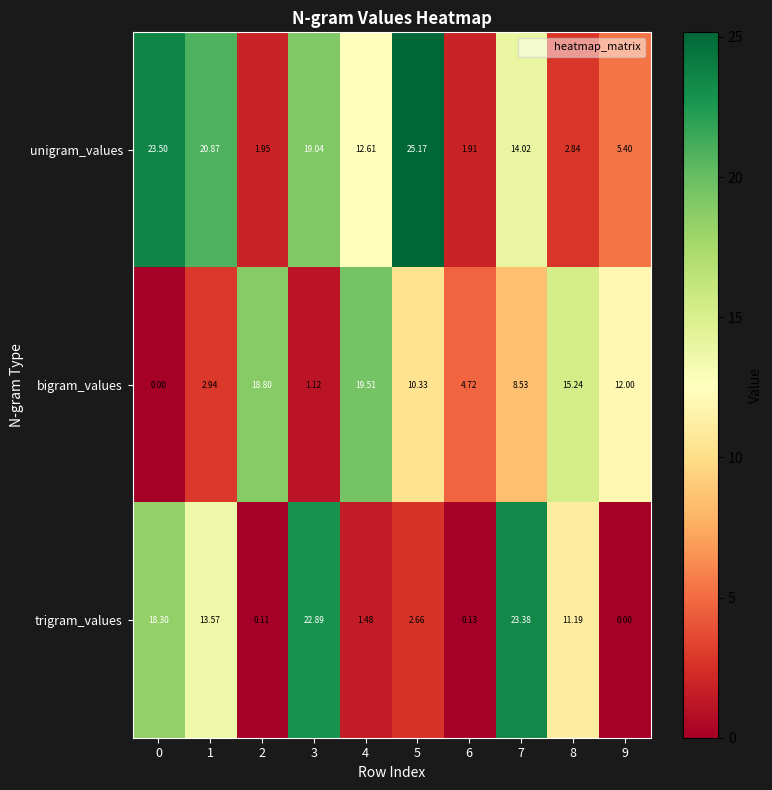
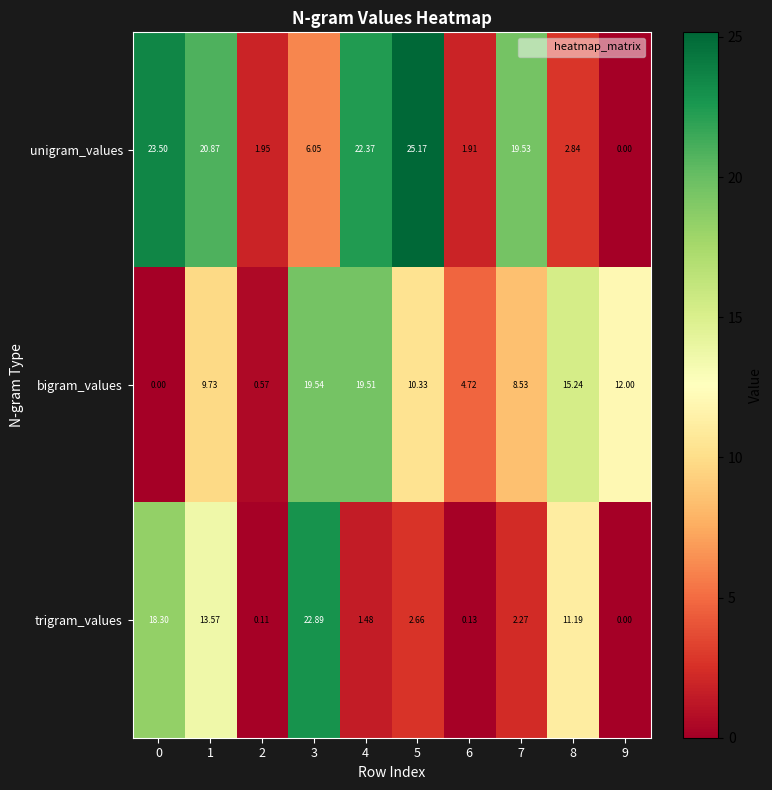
unigram_values, 3: 19.04 -> 6.05
unigram_values, 4: 12.61 -> 22.37
unigram_values, 7: 14.02 -> 19.53
unigram_values, 9: 5.40 -> 0.00
bigram_values, 1: 2.94 -> 9.73
bigram_values, 2: 18.80 -> 0.57
bigram_values, 3: 1.12 -> 19.54
trigram_values, 7: 23.38 -> 2.27
